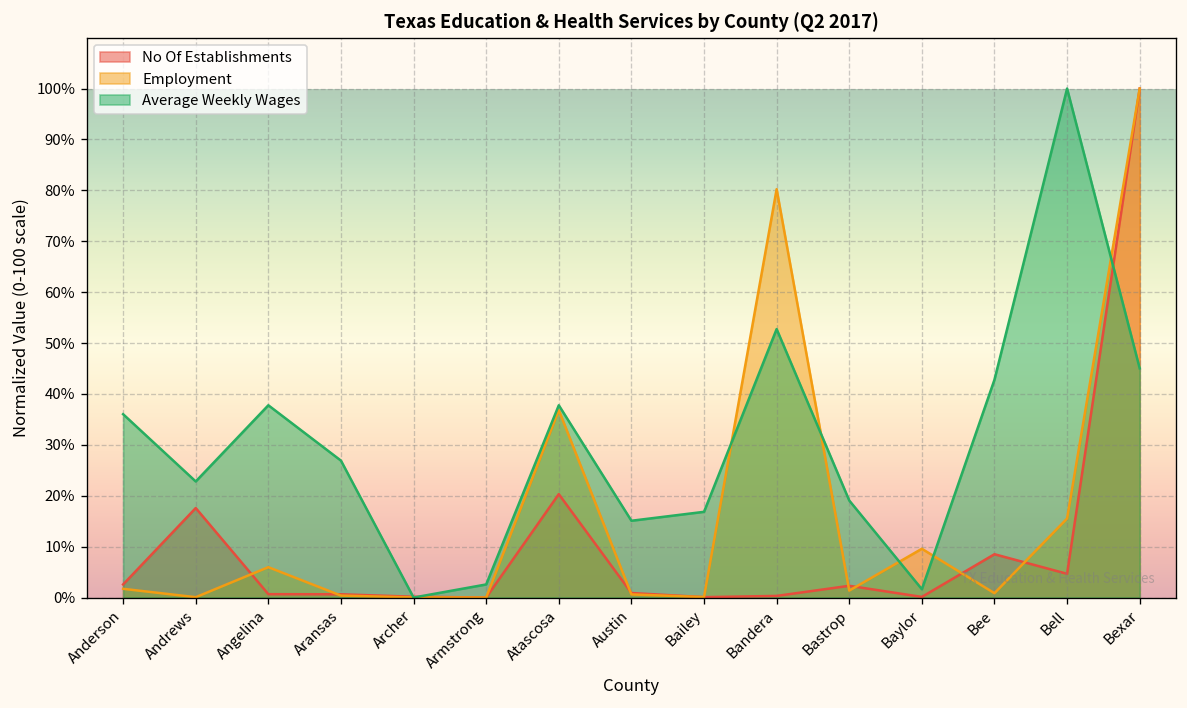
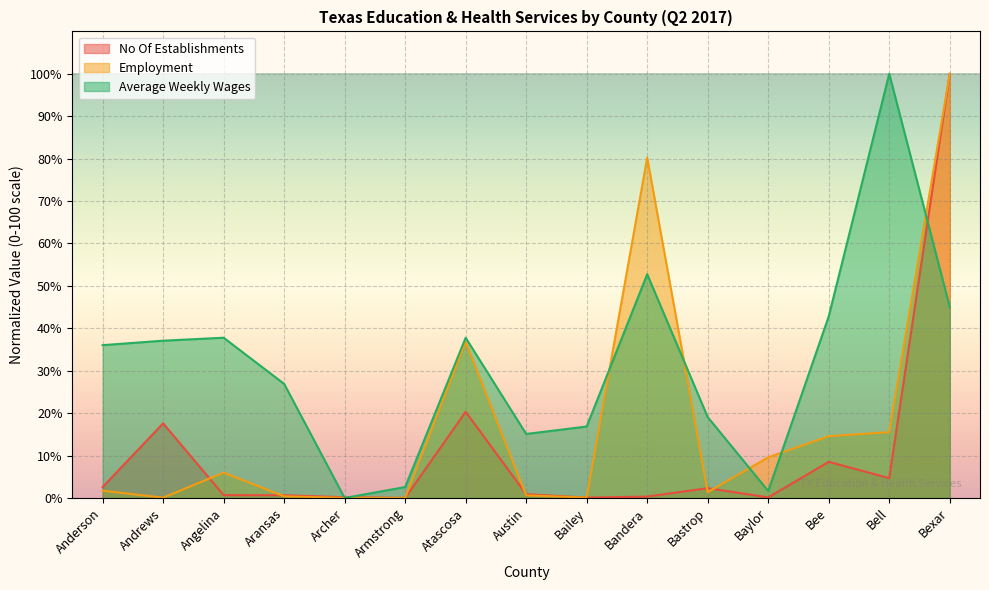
Average Weekly Wages, Andrews: 23% -> 37%
Employment, Bee: 1% -> 15%
